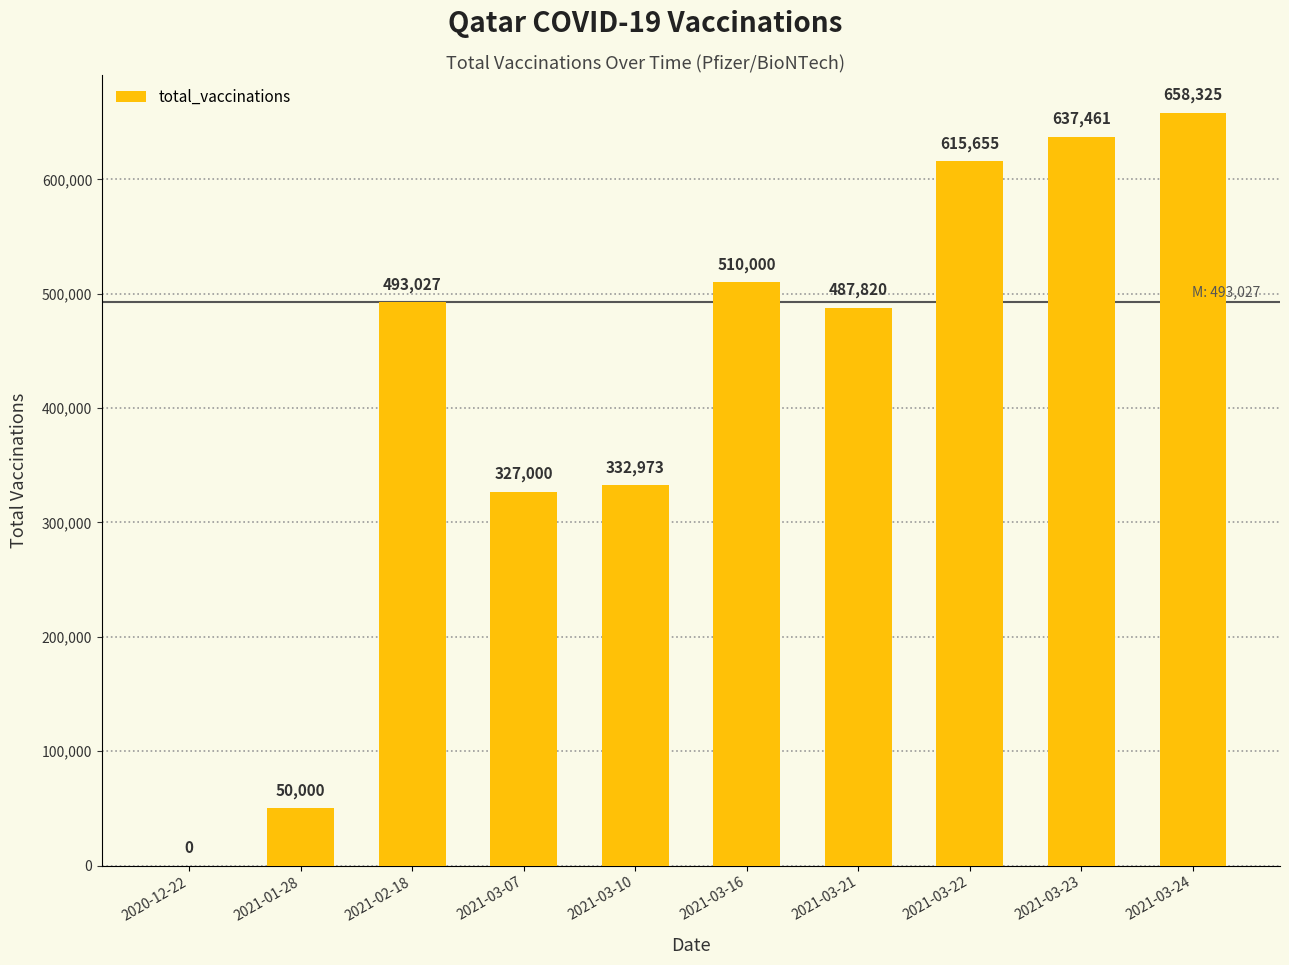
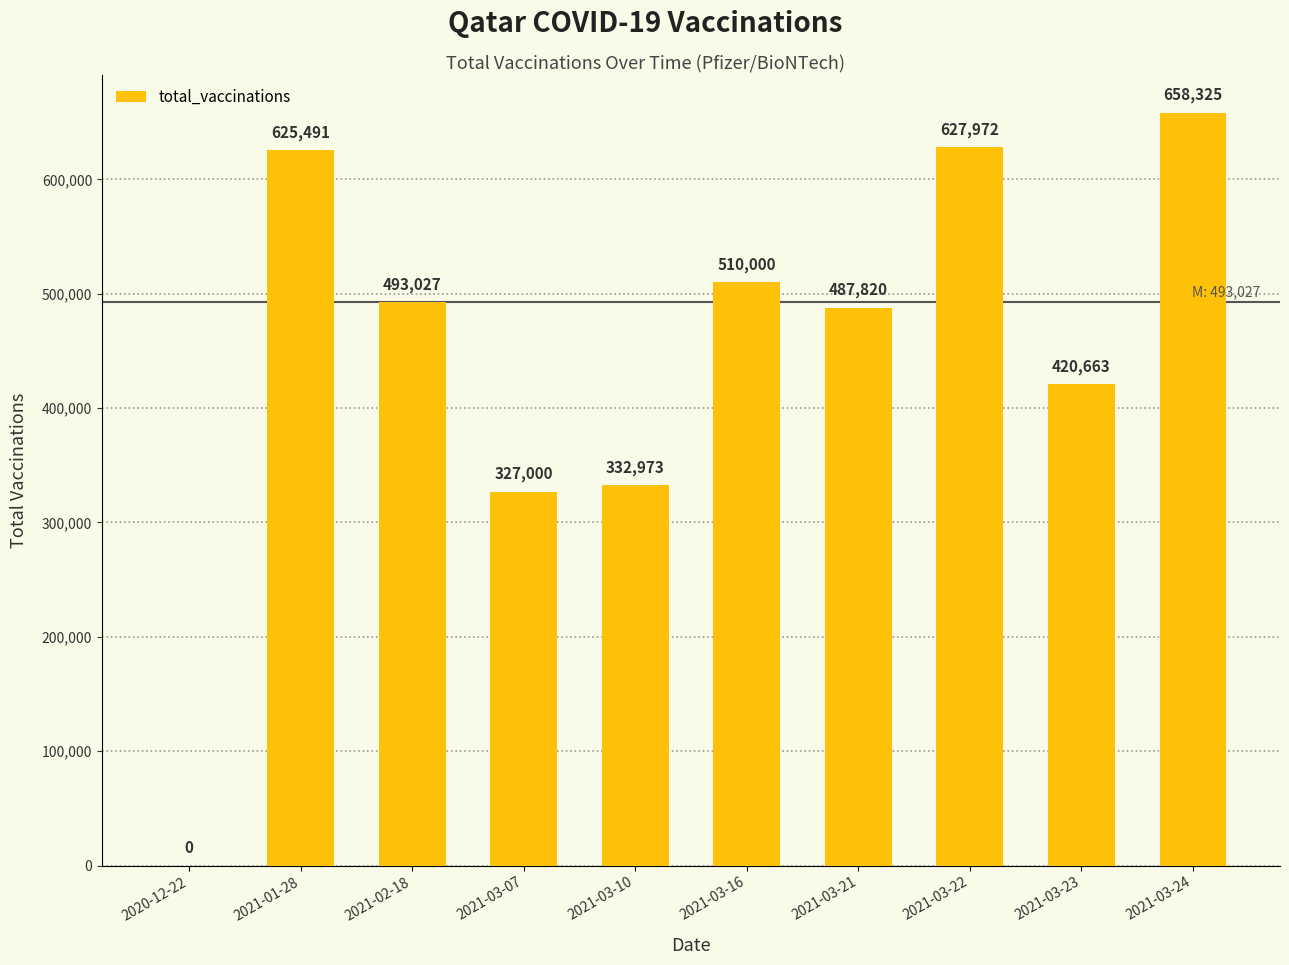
2021-01-28: 50,000 -> 625,491
2021-03-22: 615,655 -> 627,972
2021-03-23: 637,461 -> 420,663
